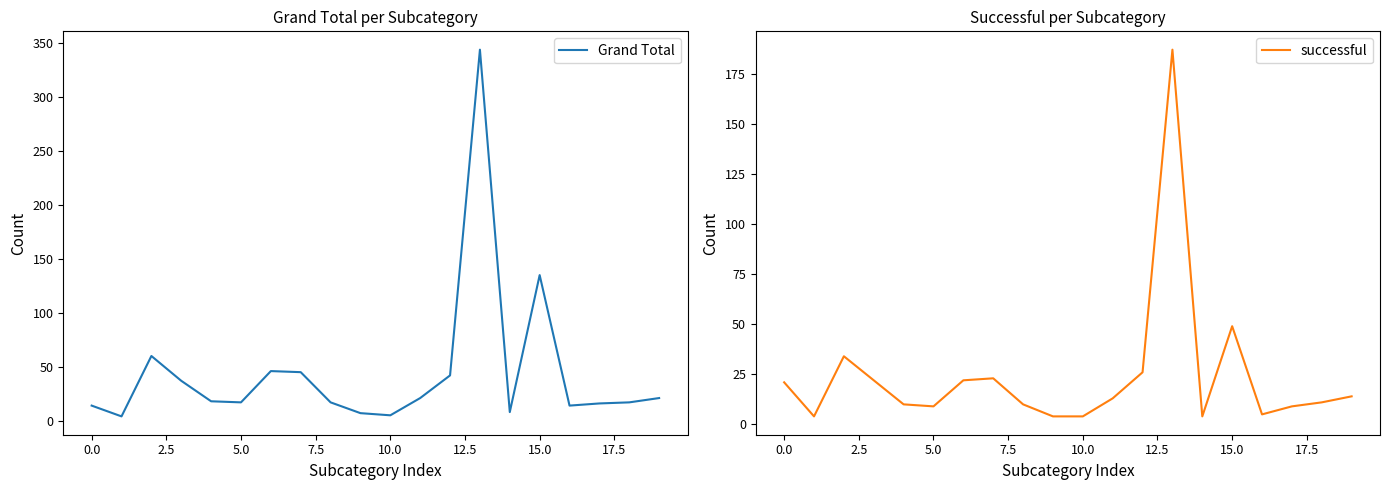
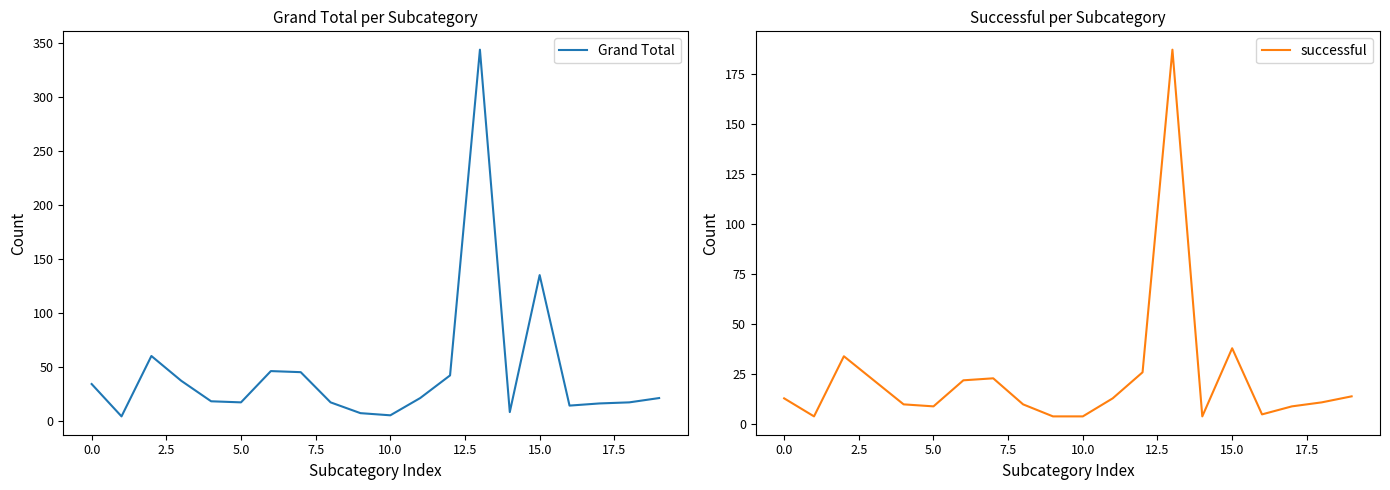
Grand Total per Subcategory, 0.0: 14 -> 34
Successful per Subcategory, 0.0: 21 -> 13
Successful per Subcategory, 15.0: 49 -> 38
